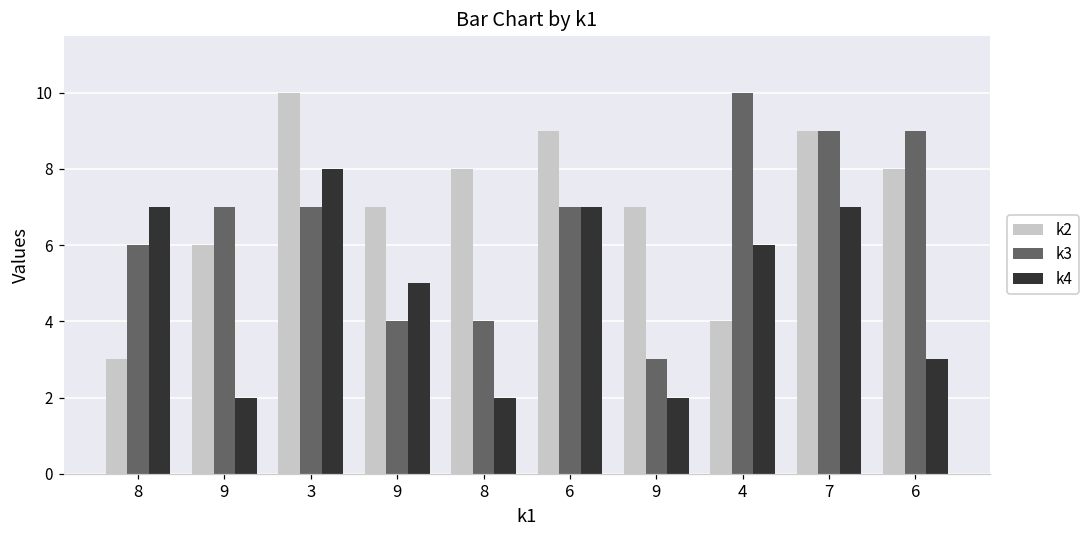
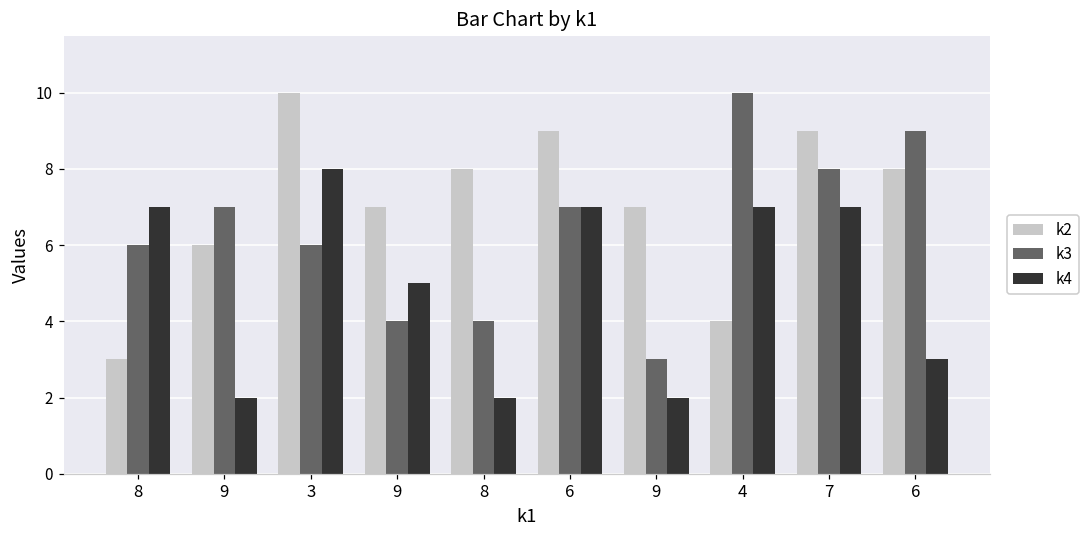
k3, 3: 7 -> 6
k4, 4: 6 -> 7
k3, 7: 9 -> 8
